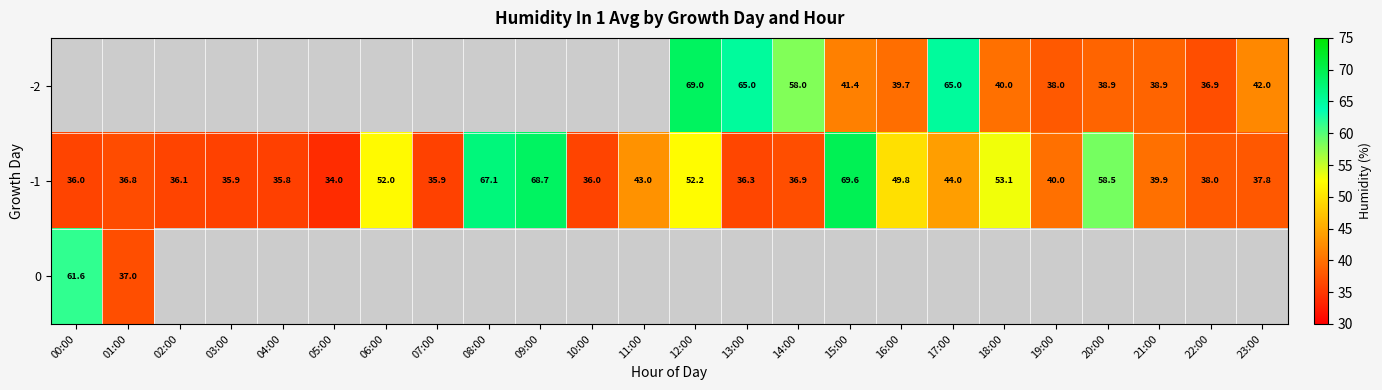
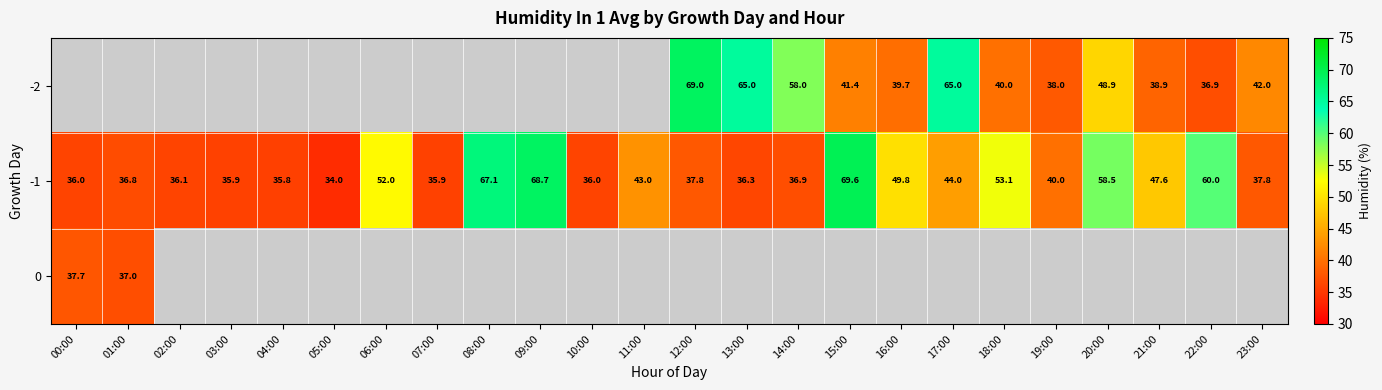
-2, 20:00: 38.9 -> 48.9
-1, 12:00: 52.2 -> 37.8
-1, 21:00: 39.9 -> 47.6
-1, 22:00: 38.0 -> 60.0
0, 00:00: 61.6 -> 37.7
